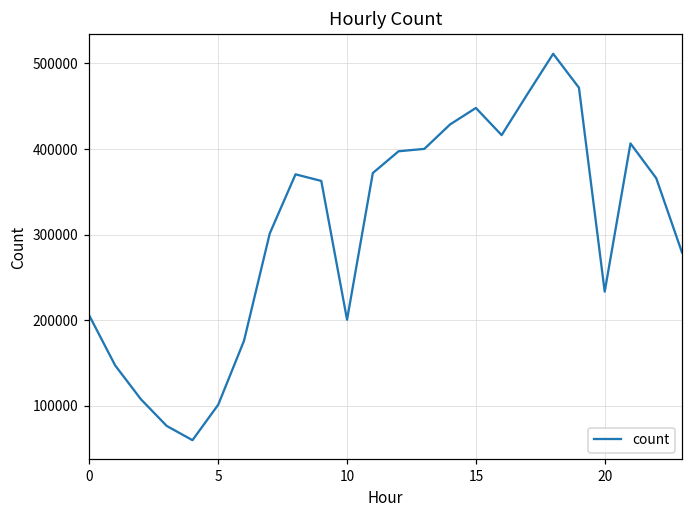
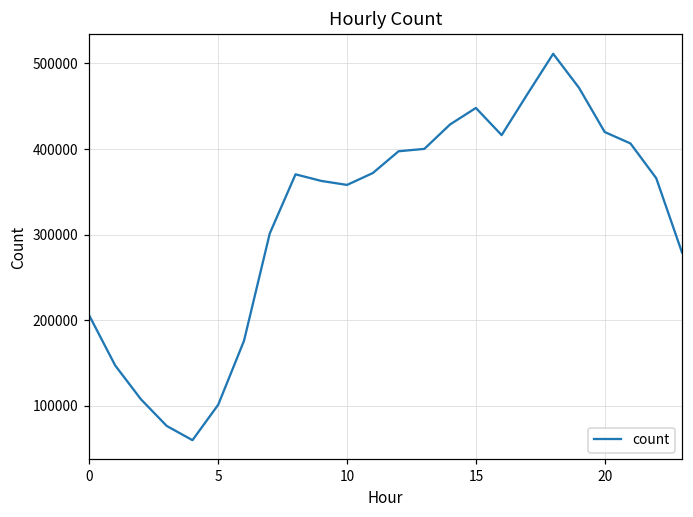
10: 200000 -> 360000
20: 230000 -> 420000
